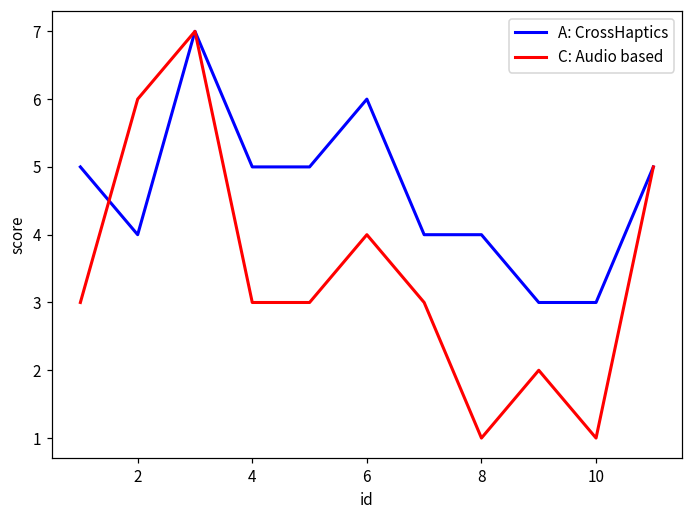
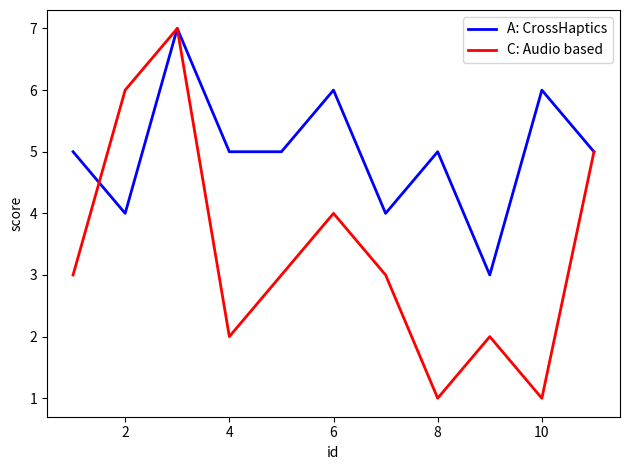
C: Audio based, 4: 3 -> 2
A: CrossHaptics, 8: 4 -> 5
A: CrossHaptics, 10: 3 -> 6
